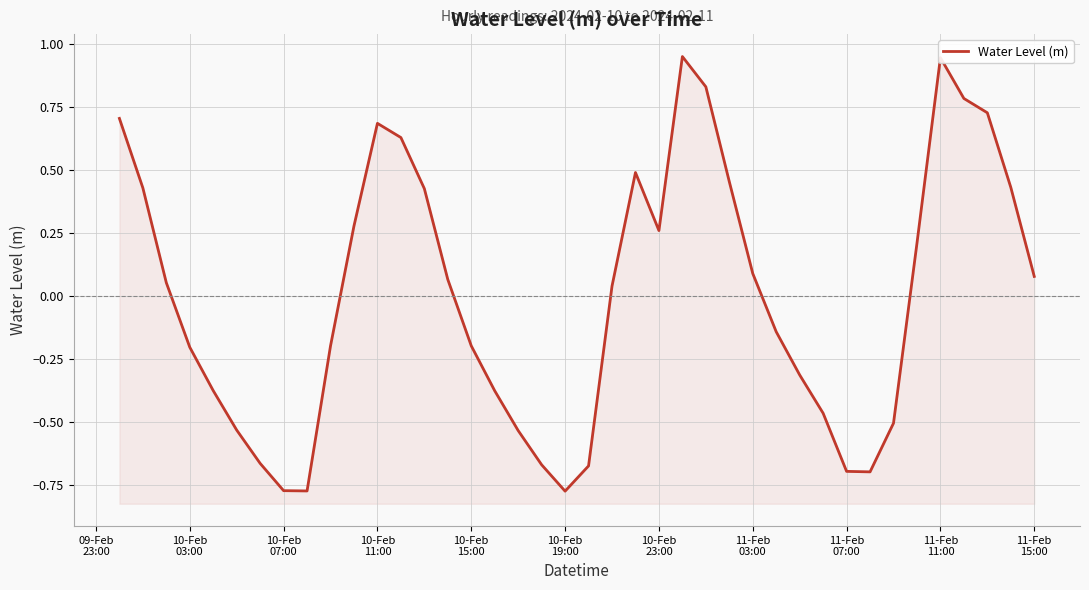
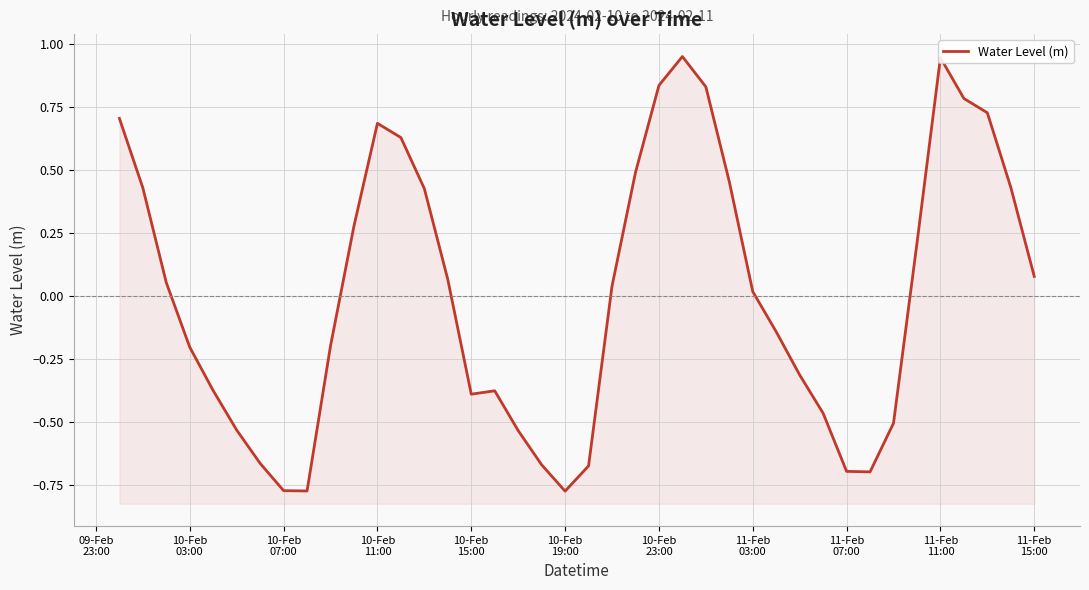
10-Feb 15:00: -0.20 -> -0.39
10-Feb 23:00: 0.26 -> 0.84
11-Feb 03:00: 0.09 -> 0.02
